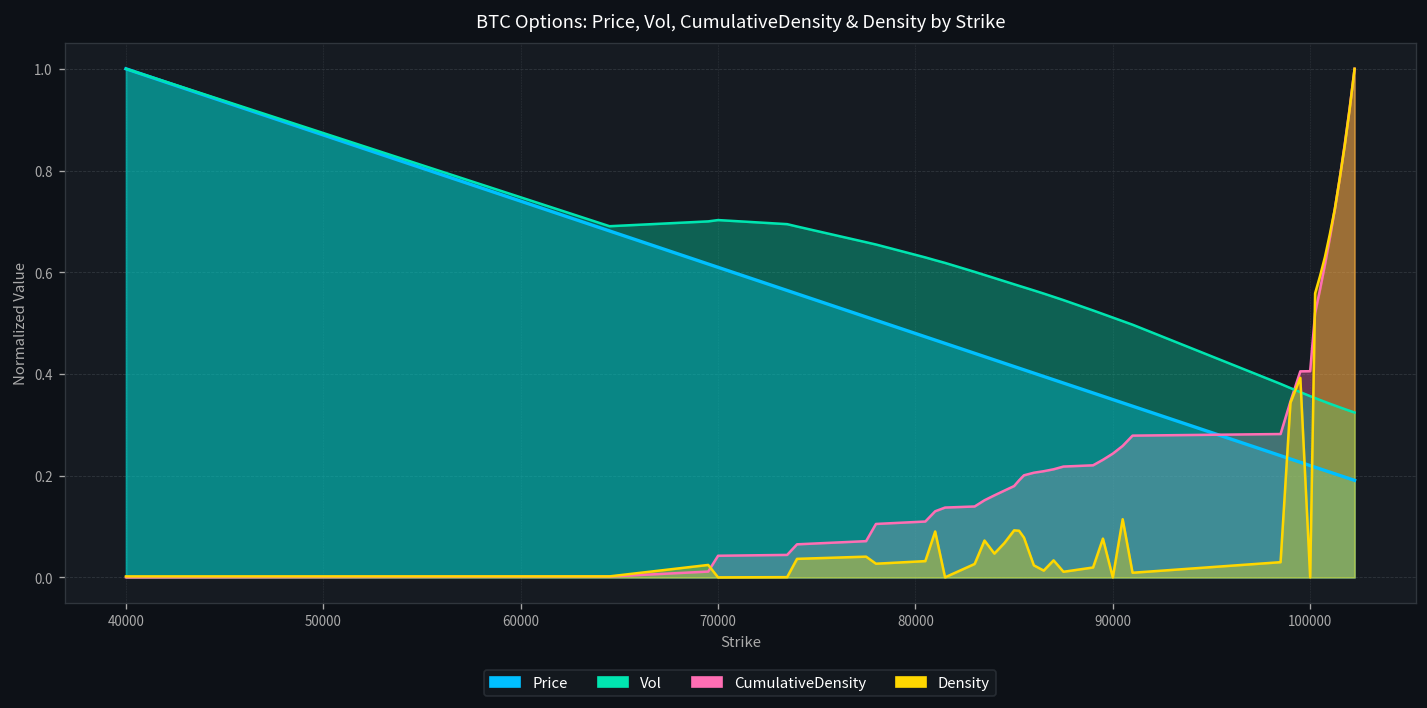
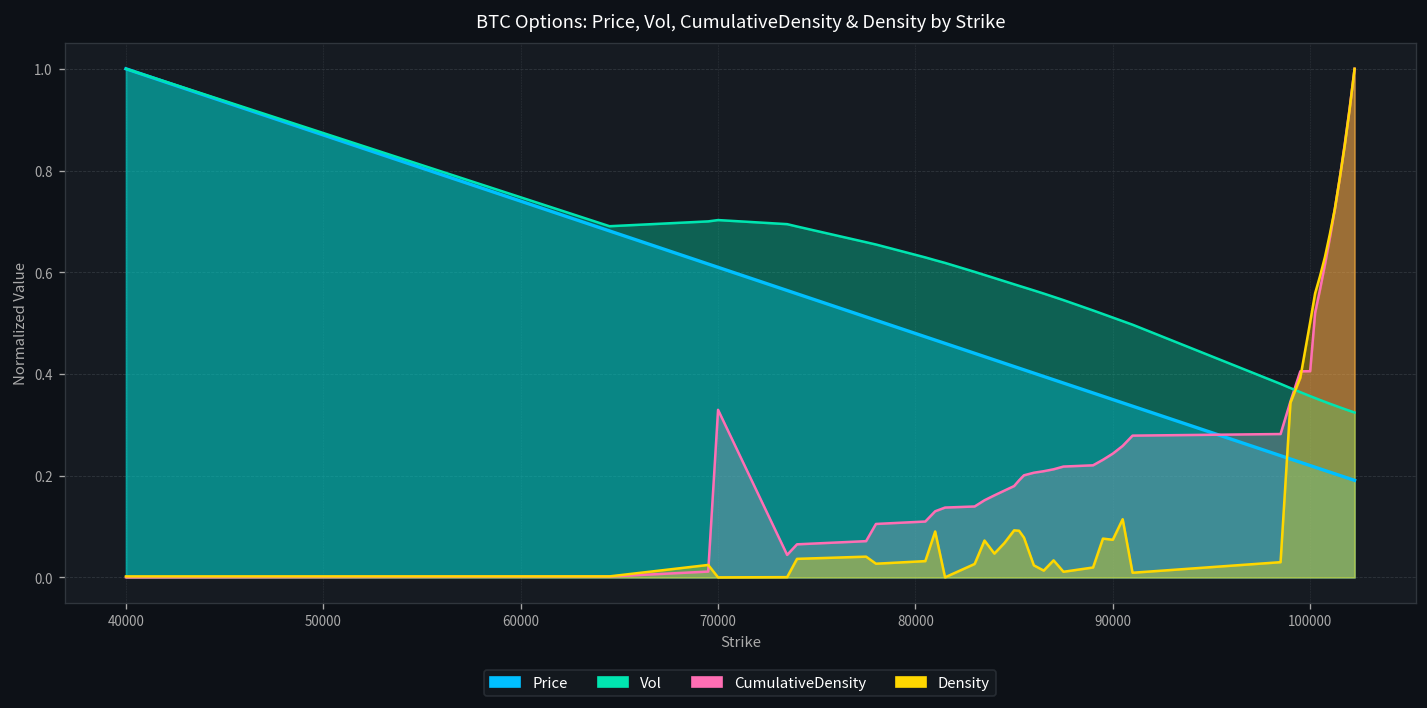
CumulativeDensity, 70000: 0.04 -> 0.33
Density, 90000: 0.00 -> 0.07
Density, 100000: 0.00 -> 0.50
